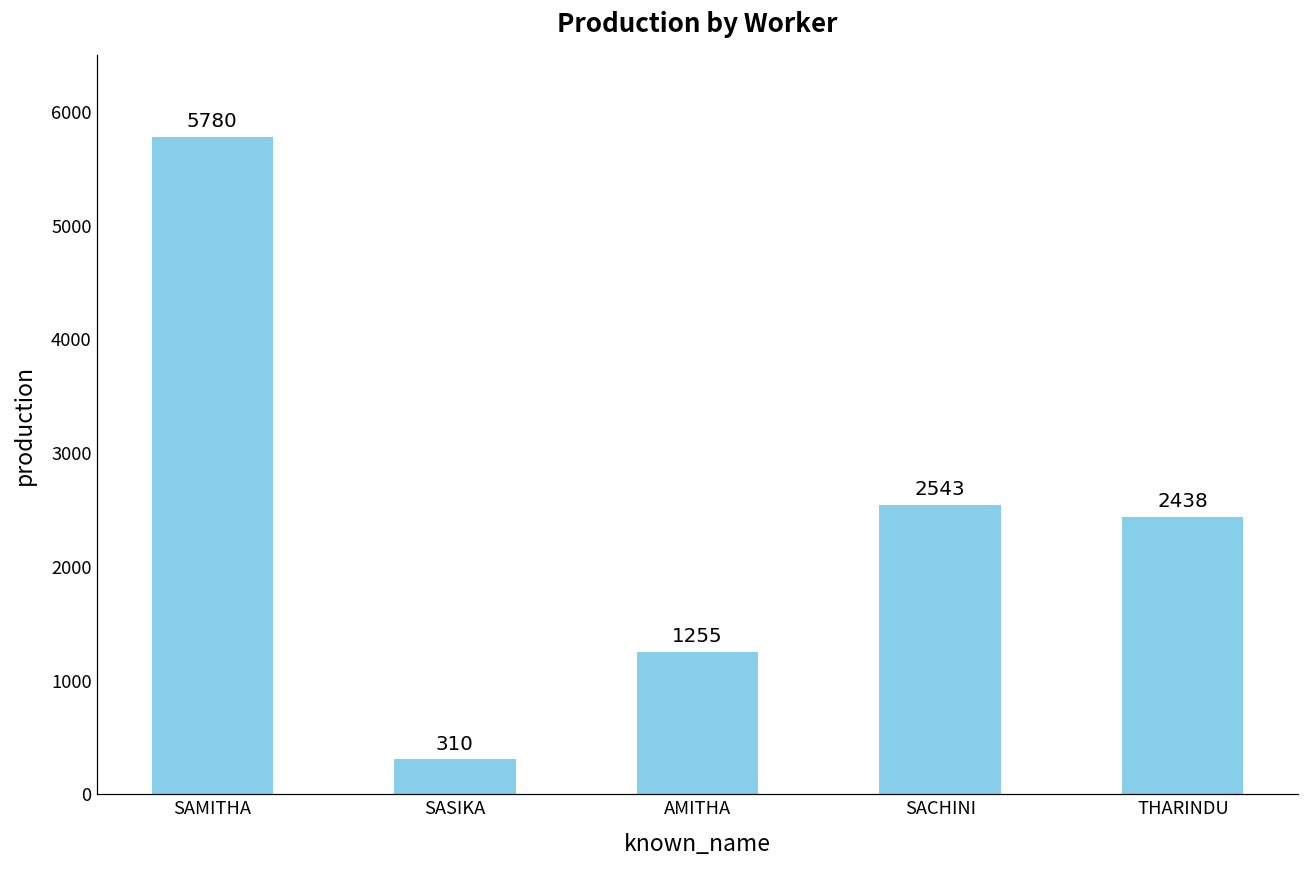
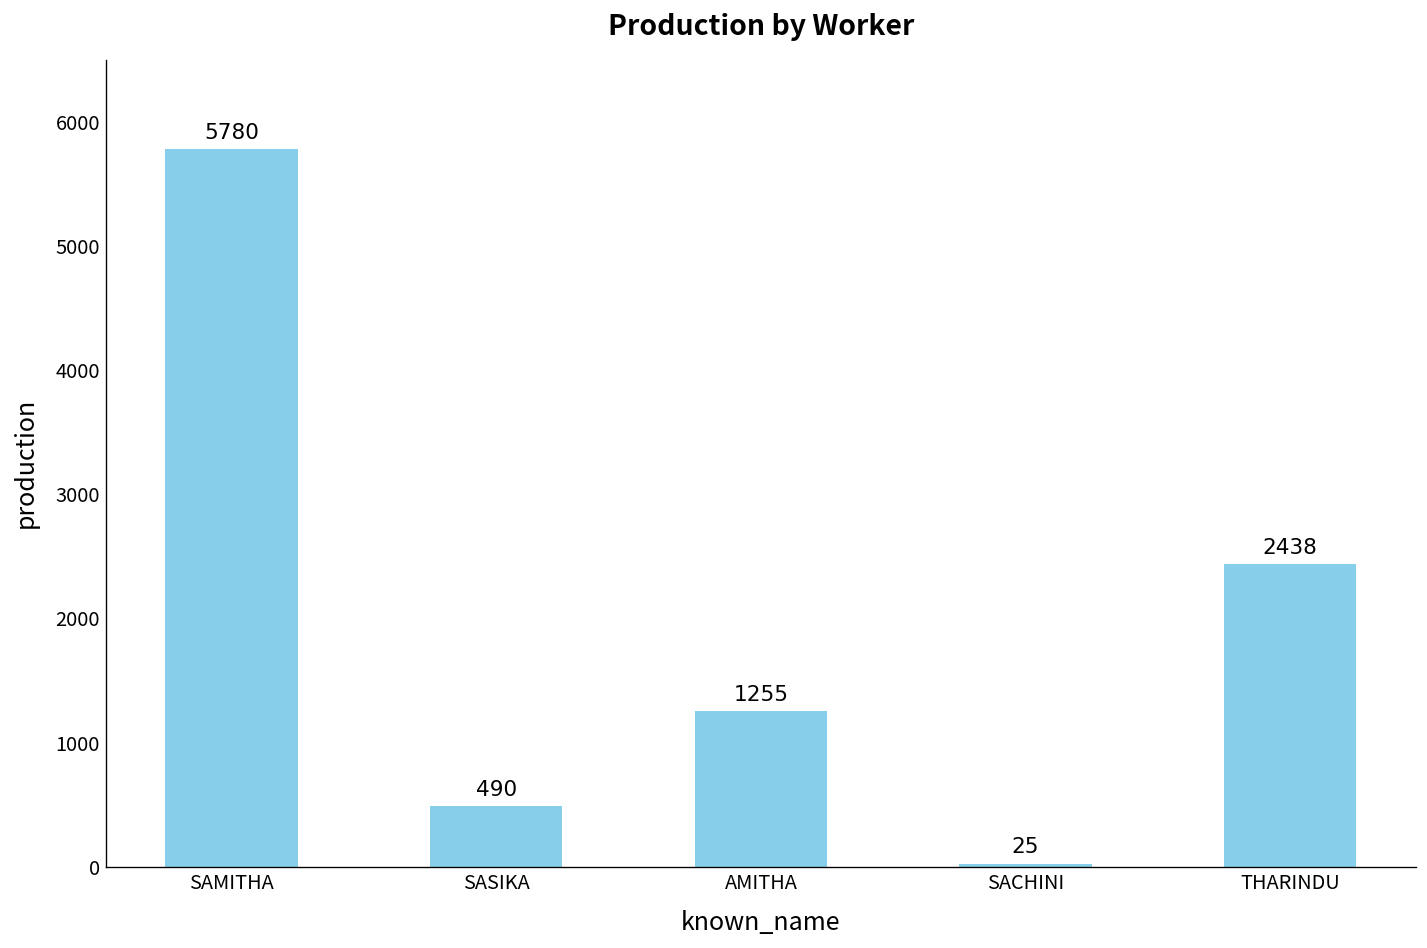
SASIKA: 310 -> 490
SACHINI: 2543 -> 25
